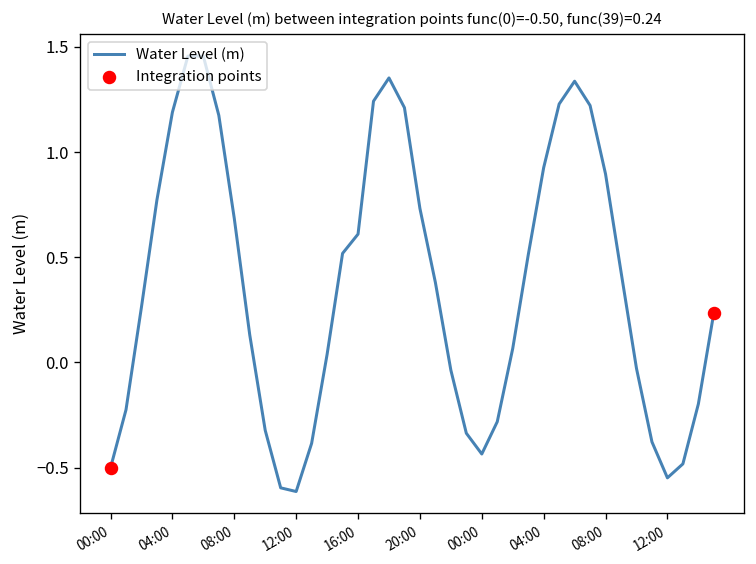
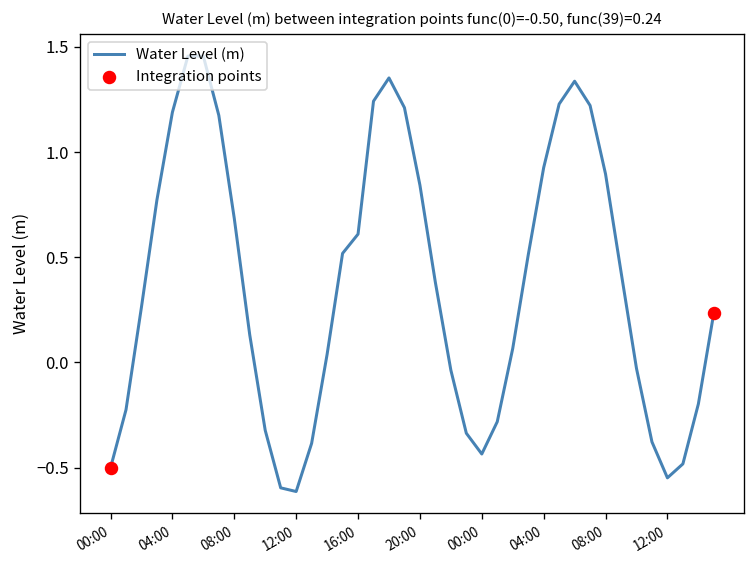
Water Level (m), 20:00: 0.73 -> 0.84
